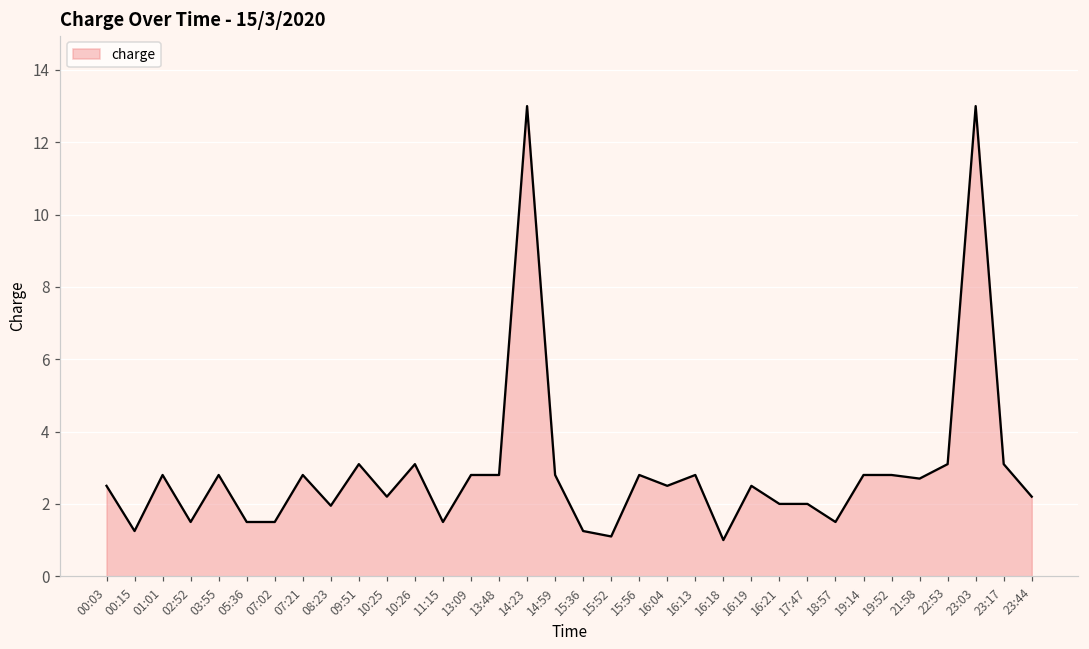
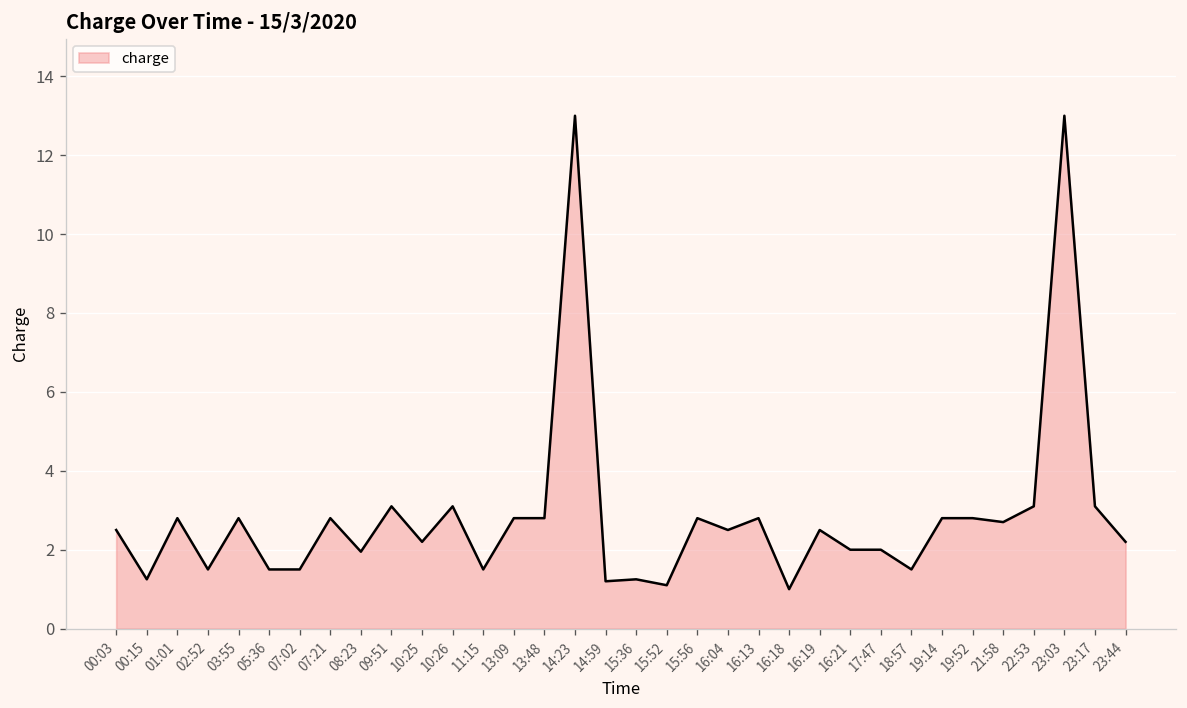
14:59: 2.8 -> 1.2
